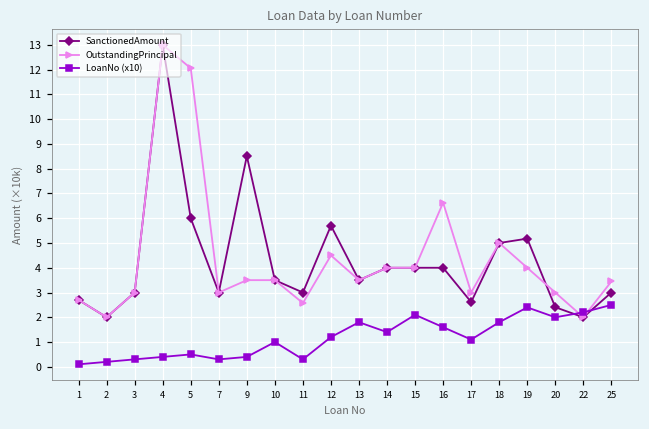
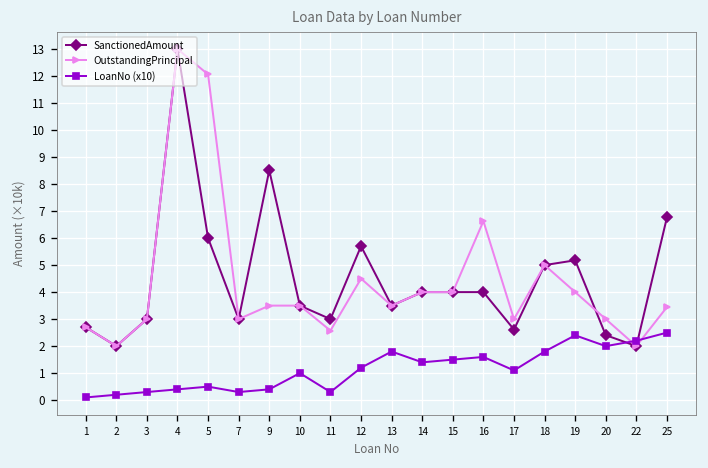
LoanNo (x10), 15: 2.1 -> 1.5
SanctionedAmount, 25: 3.0 -> 6.8
